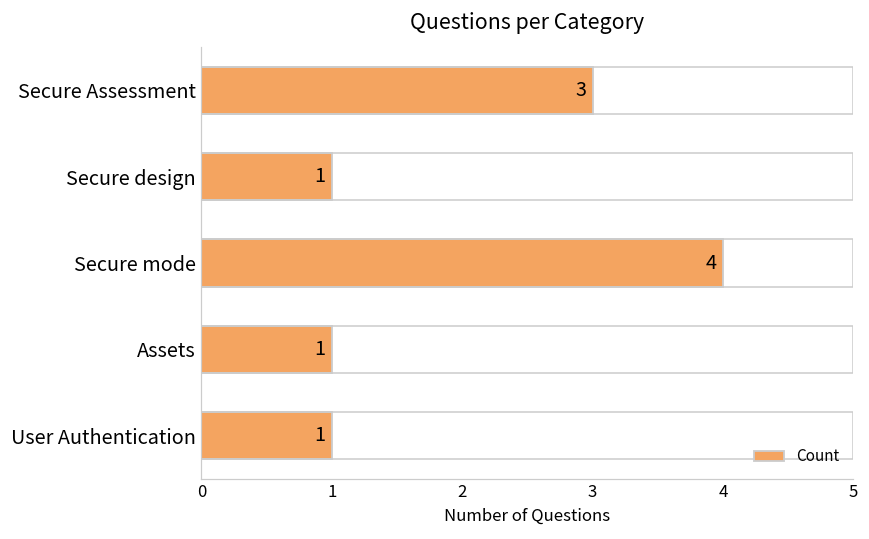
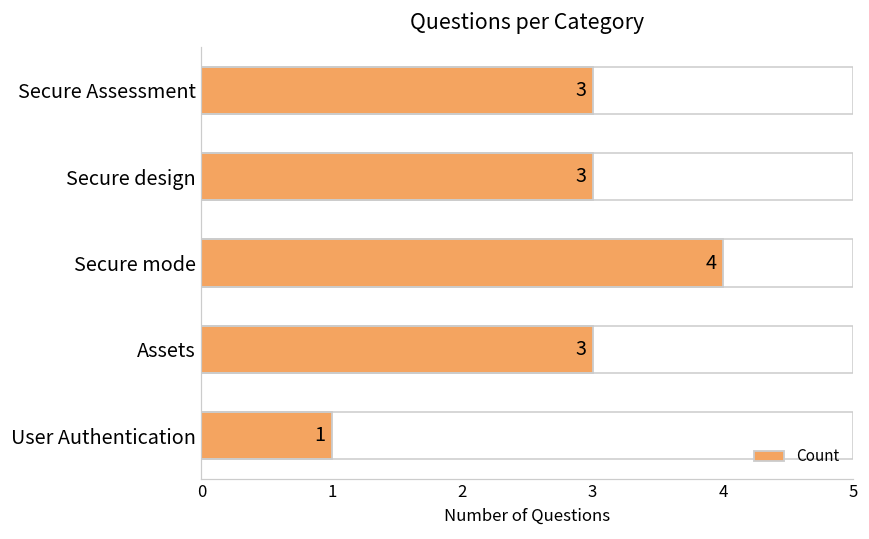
Secure design: 1 -> 3
Assets: 1 -> 3
